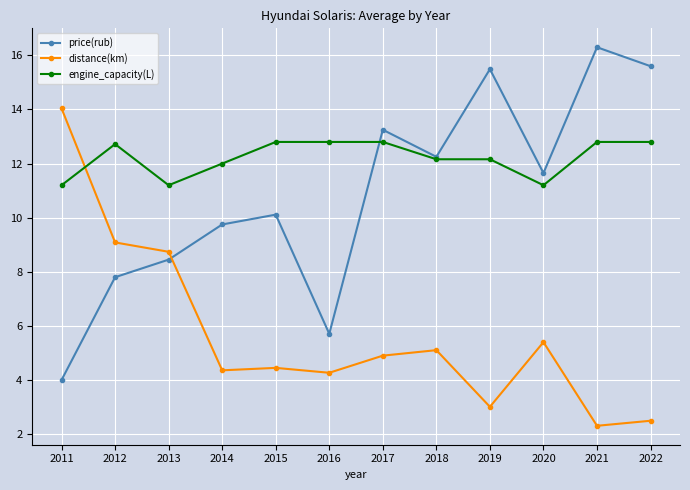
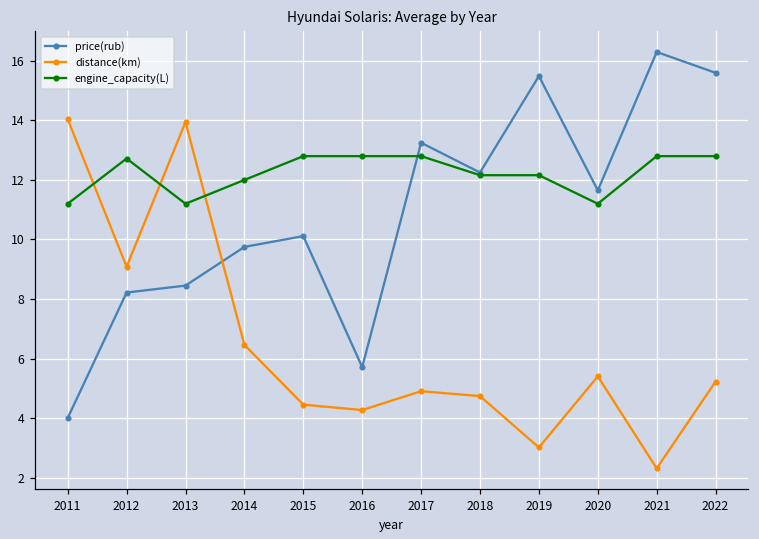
price(rub), 2012: 7.8 -> 8.2
distance(km), 2013: 8.7 -> 13.9
distance(km), 2014: 4.4 -> 6.5
distance(km), 2018: 5.1 -> 4.7
distance(km), 2022: 2.5 -> 5.2
